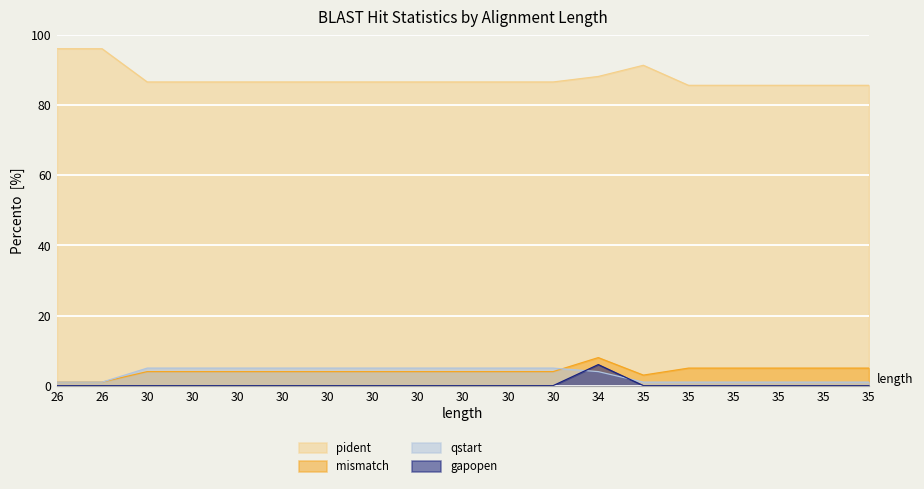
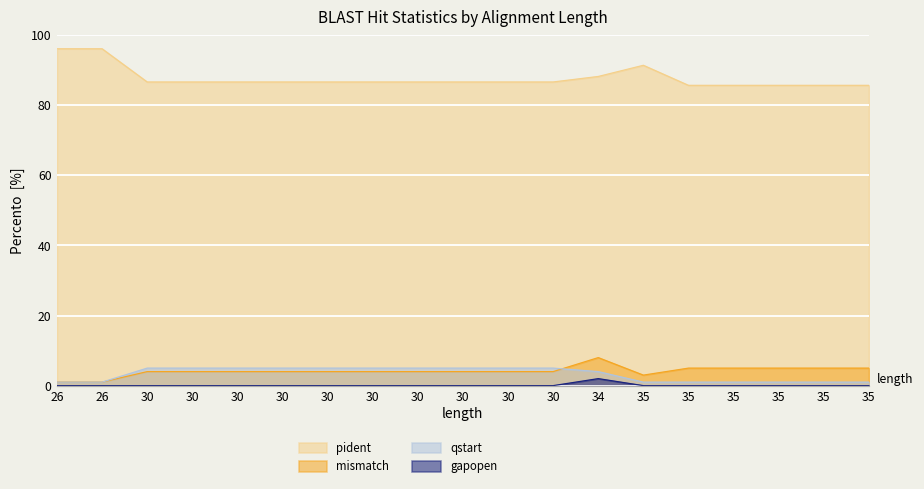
gapopen, 34: 6 -> 2
